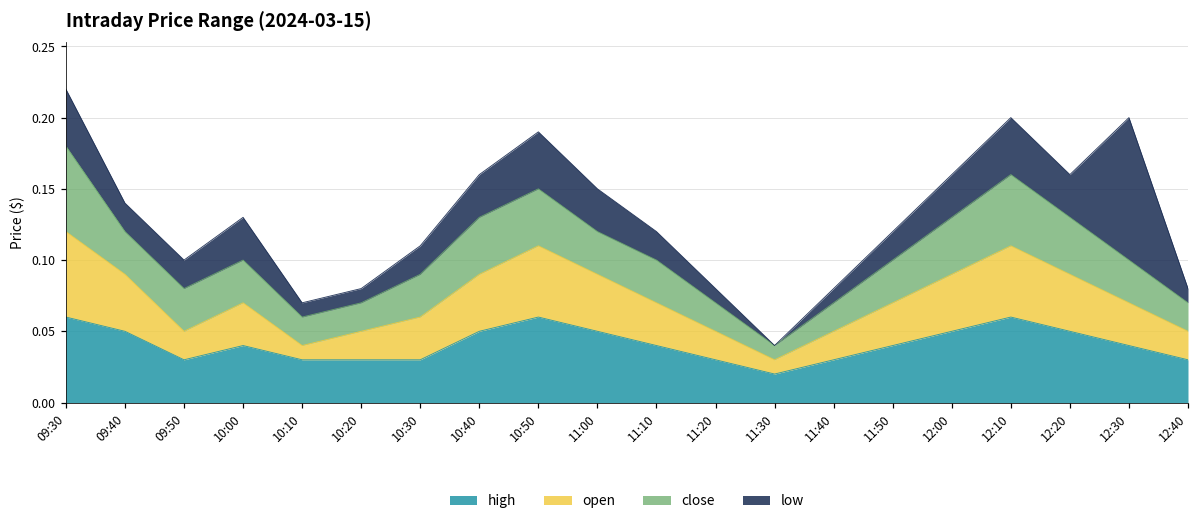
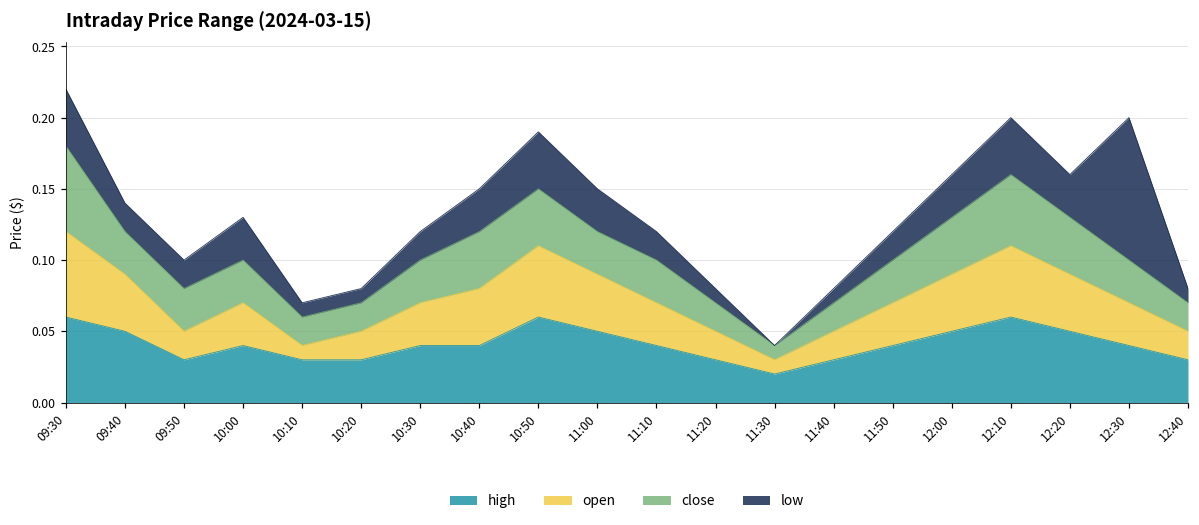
high, 10:30: 0.030 -> 0.040
high, 10:40: 0.050 -> 0.040
